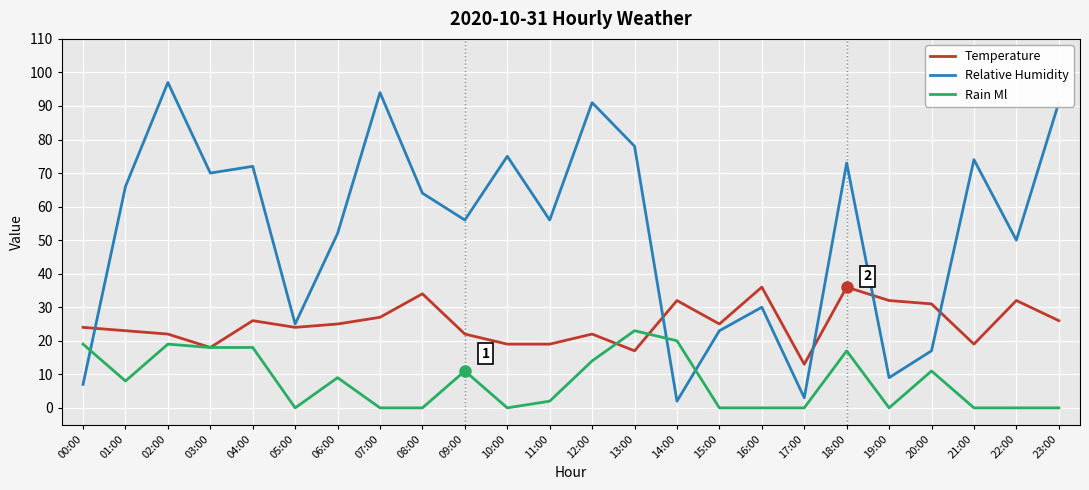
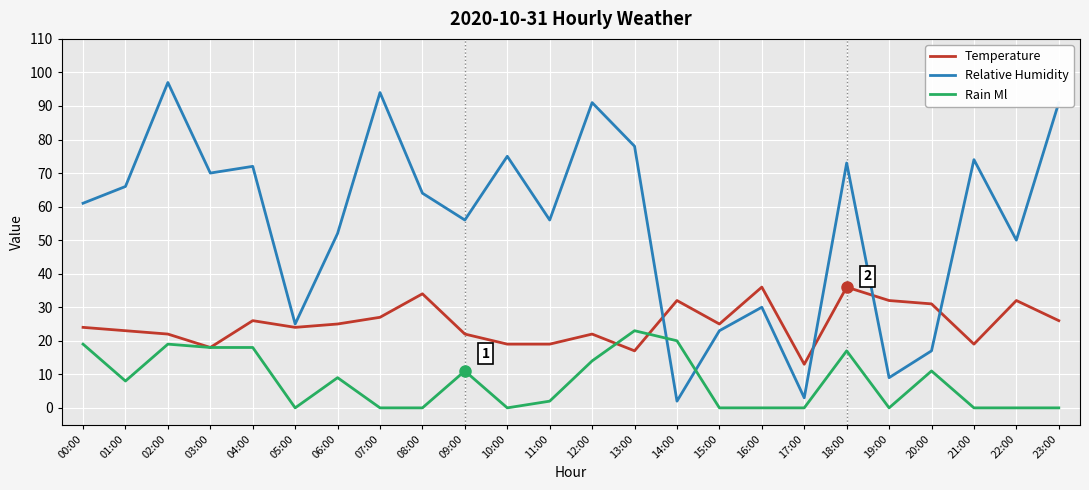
Relative Humidity, 00:00: 7 -> 61
